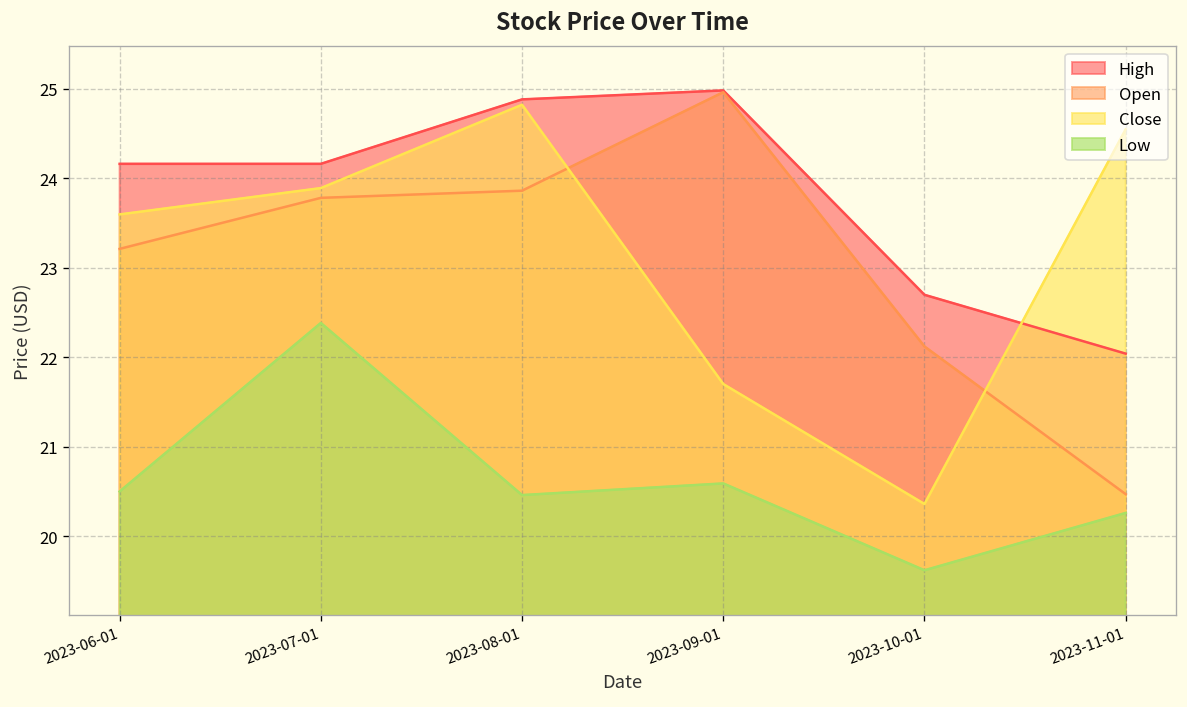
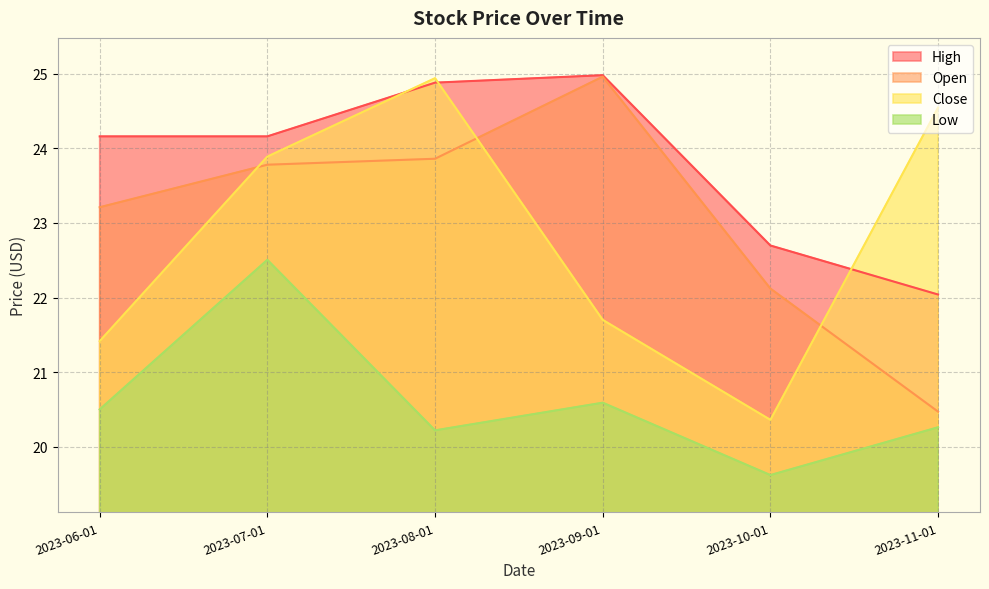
Close, 2023-06-01: 23.6 -> 21.4
Low, 2023-07-01: 22.4 -> 22.5
Close, 2023-08-01: 24.8 -> 24.9
Low, 2023-08-01: 20.5 -> 20.2
